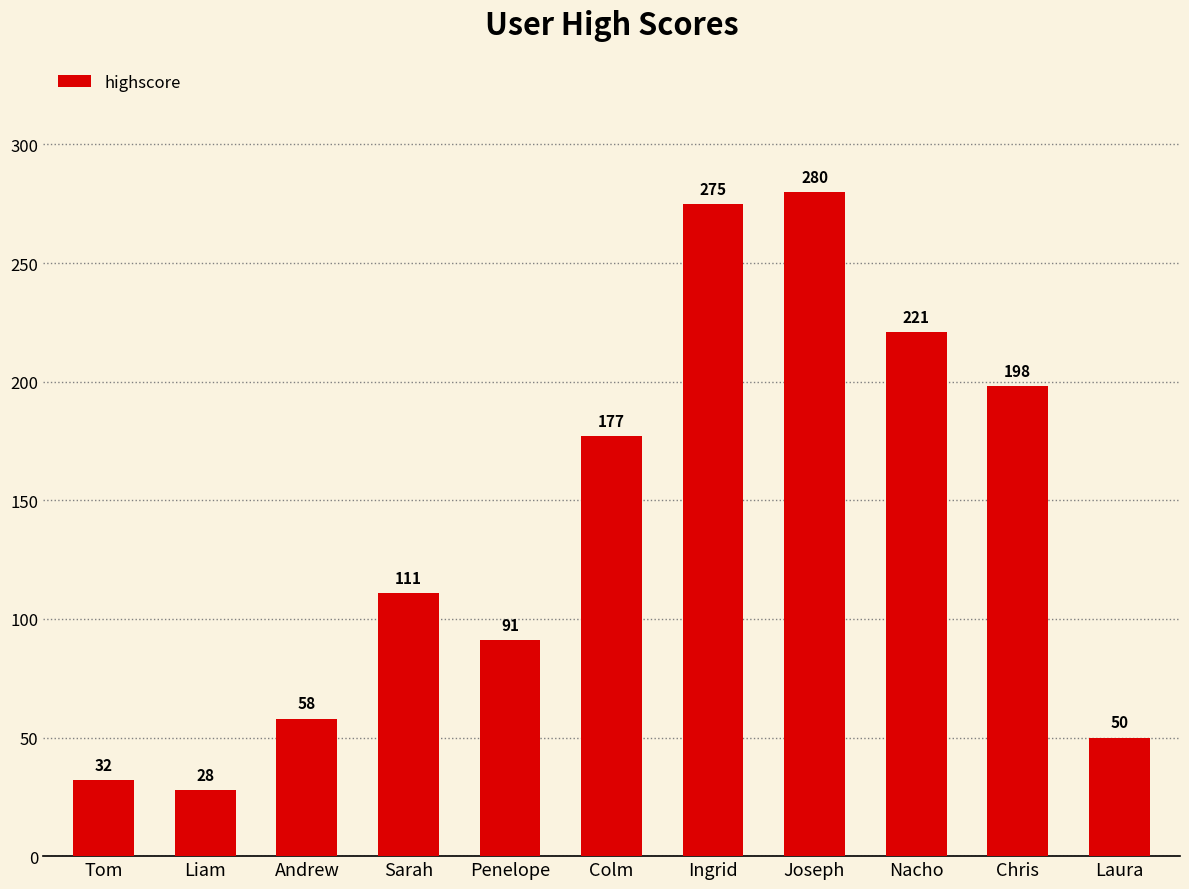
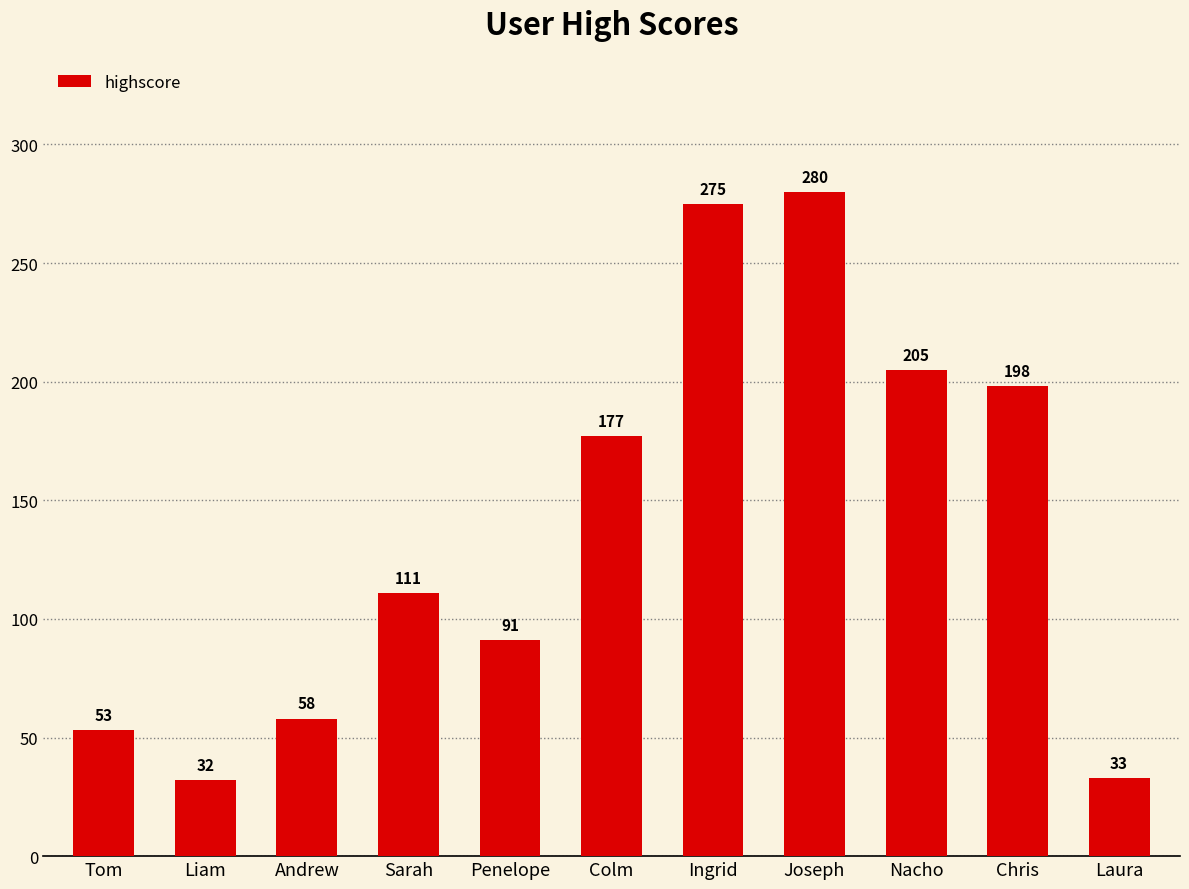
Tom: 32 -> 53
Liam: 28 -> 32
Nacho: 221 -> 205
Laura: 50 -> 33
